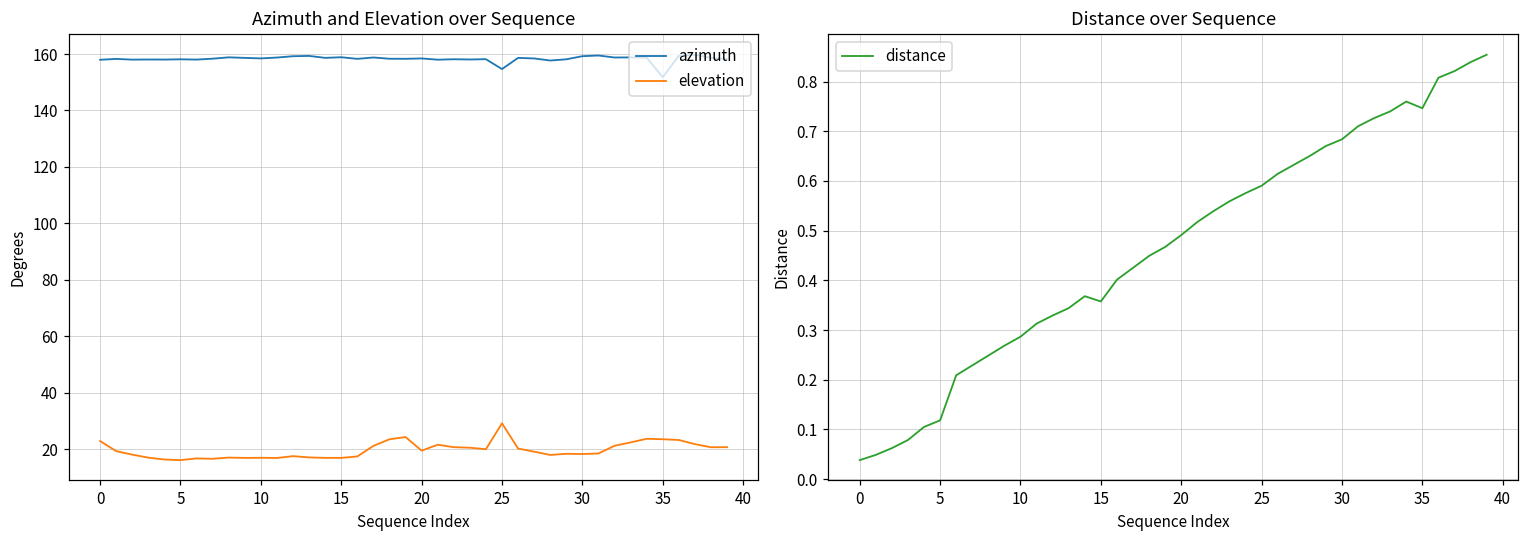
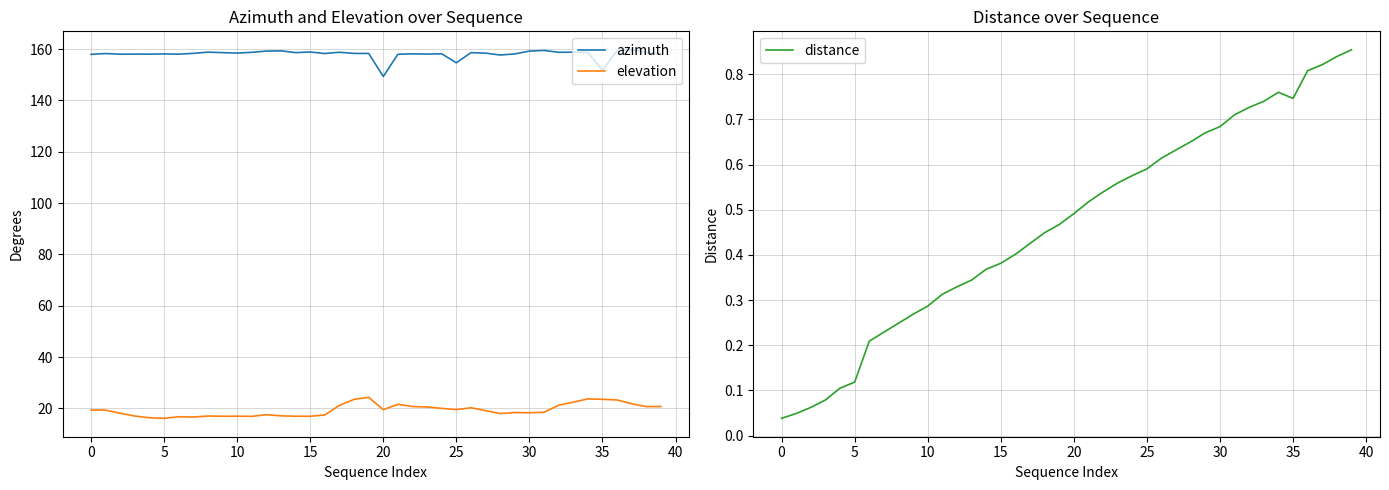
Azimuth and Elevation over Sequence, elevation, 0: 23 -> 19
Azimuth and Elevation over Sequence, azimuth, 20: 158 -> 149
Azimuth and Elevation over Sequence, elevation, 25: 29 -> 19
Distance over Sequence, 15: 0.36 -> 0.38
